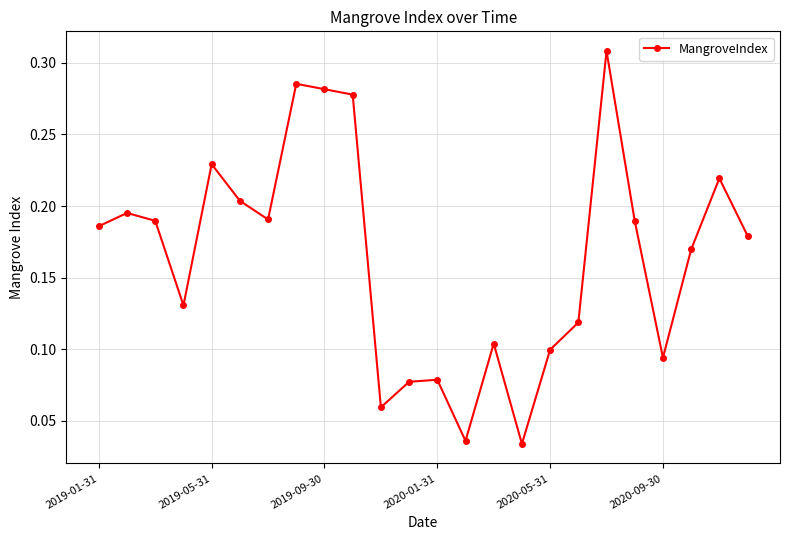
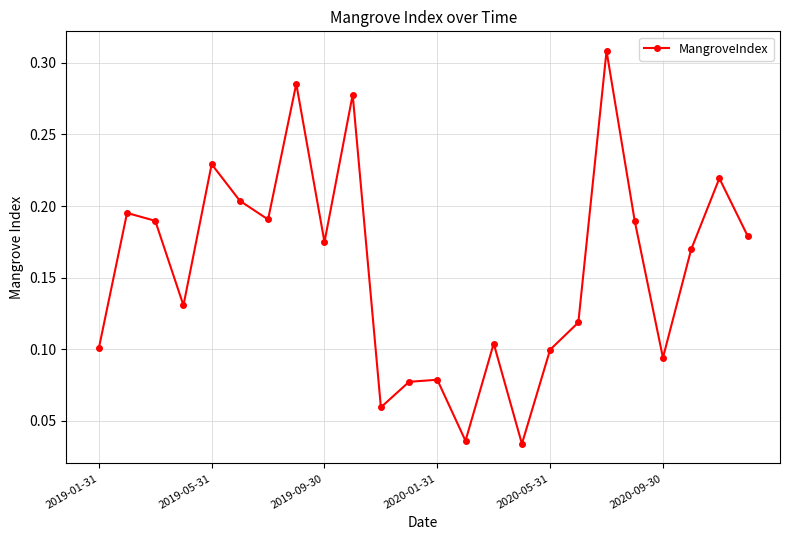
2019-01-31: 0.186 -> 0.101
2019-09-30: 0.282 -> 0.175
